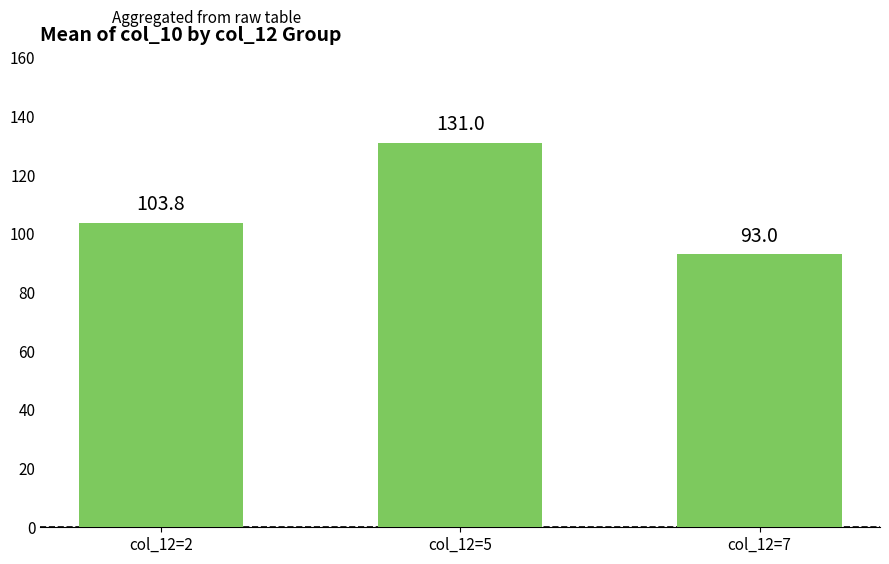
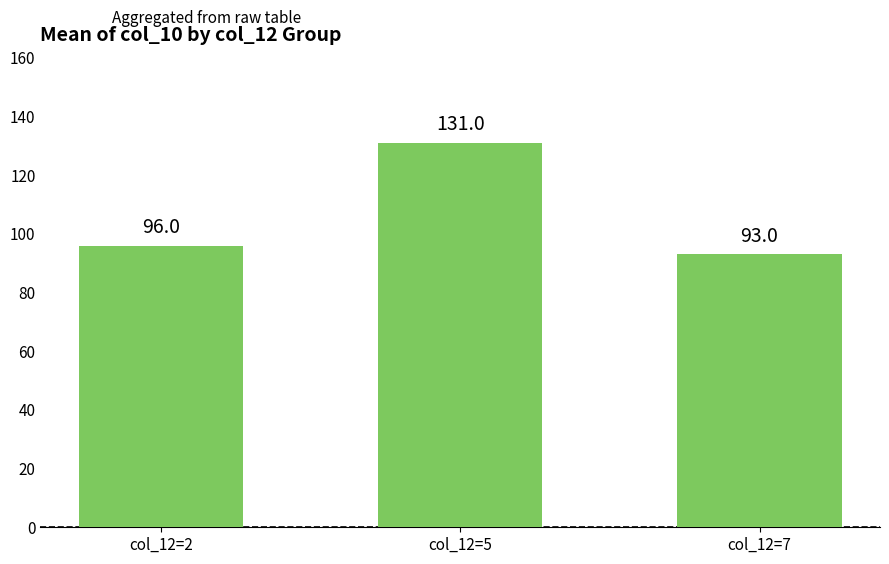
col_12=2: 103.8 -> 96.0
